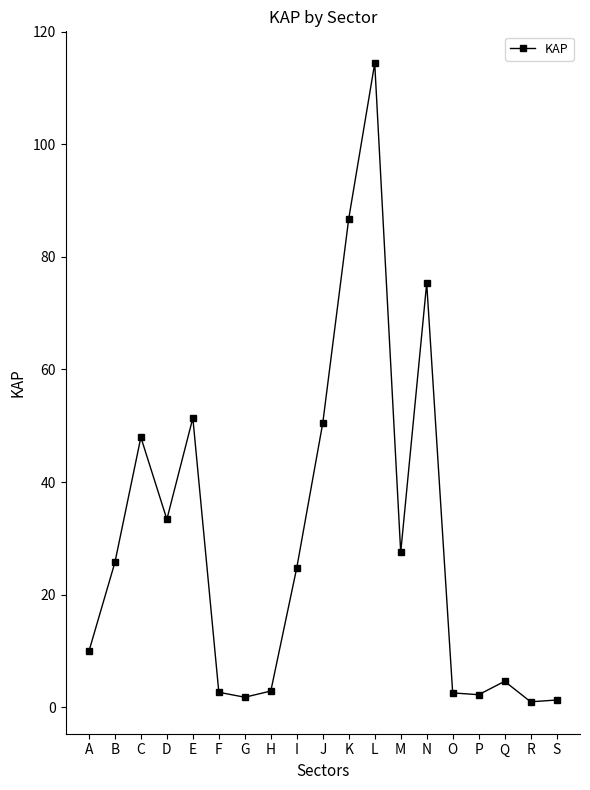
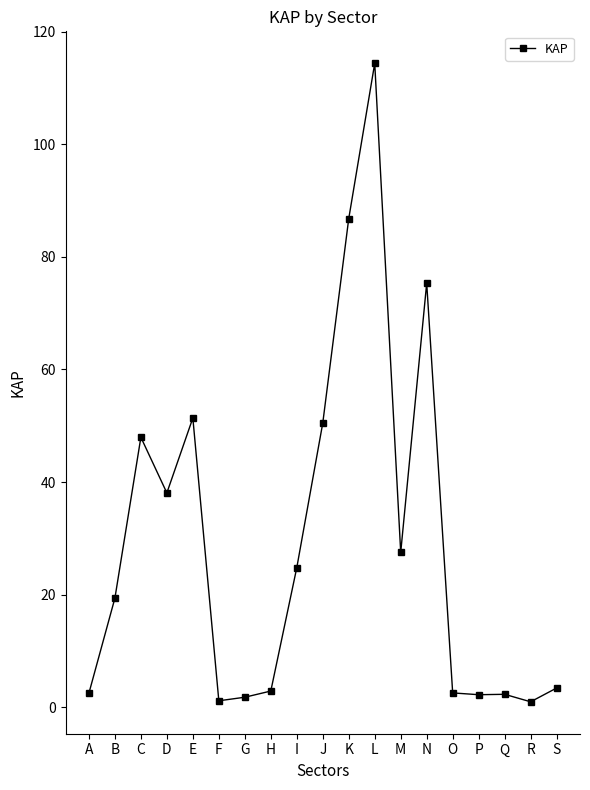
A: 10 -> 3
B: 26 -> 19
D: 33 -> 38
F: 3 -> 1
Q: 5 -> 2
S: 1 -> 3
